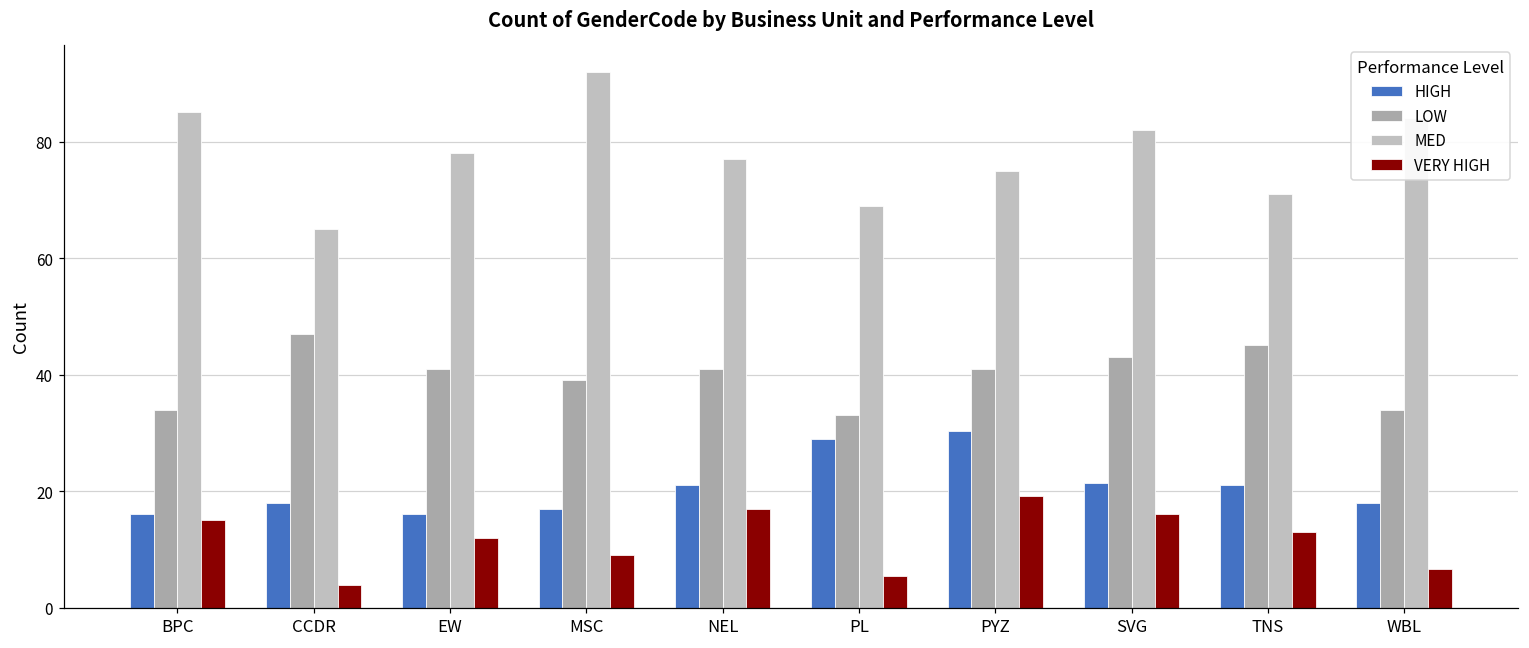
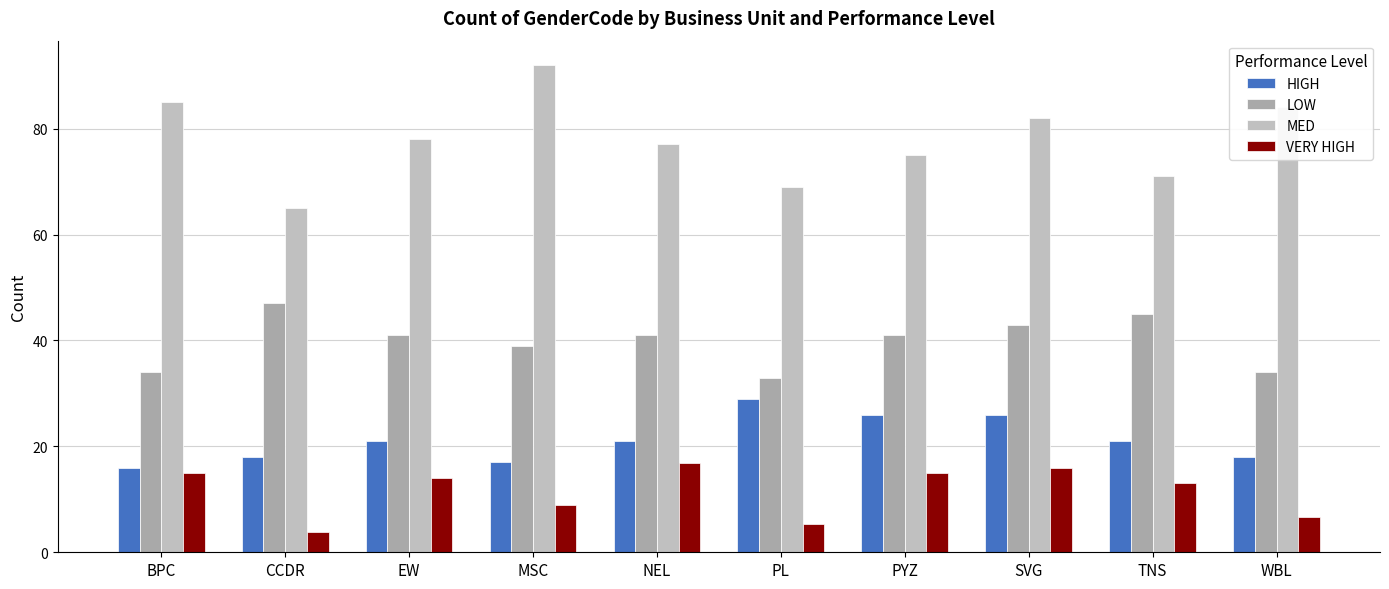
HIGH, EW: 16 -> 21
VERY HIGH, EW: 12 -> 14
HIGH, PYZ: 30 -> 26
VERY HIGH, PYZ: 19 -> 15
HIGH, SVG: 21 -> 26
